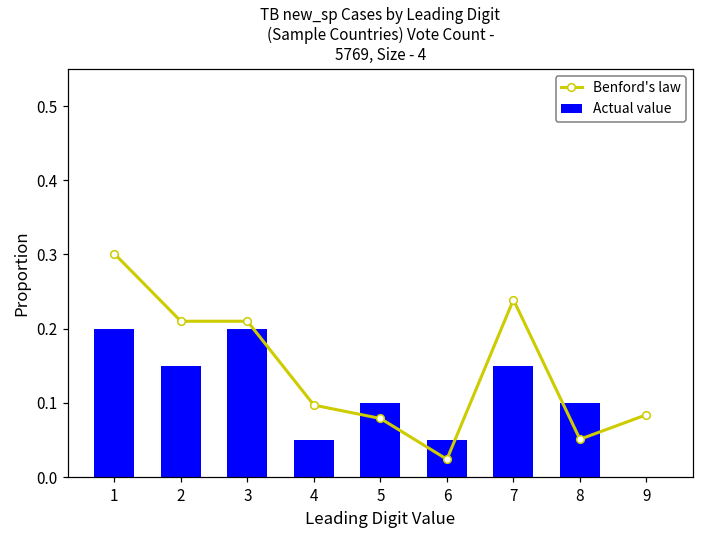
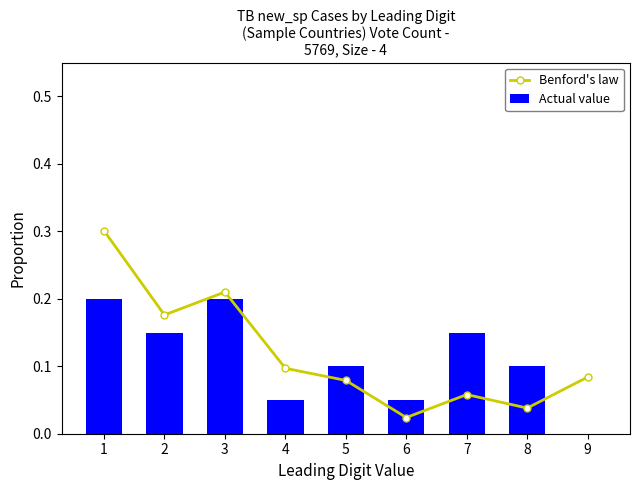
Benford's law, 2: 0.21 -> 0.18
Benford's law, 7: 0.24 -> 0.06
Benford's law, 8: 0.05 -> 0.04
